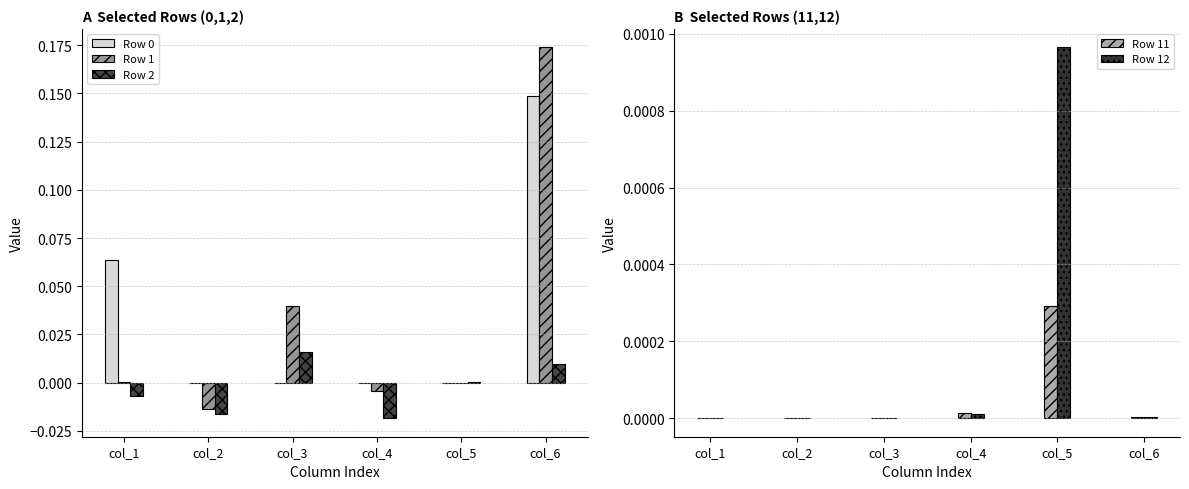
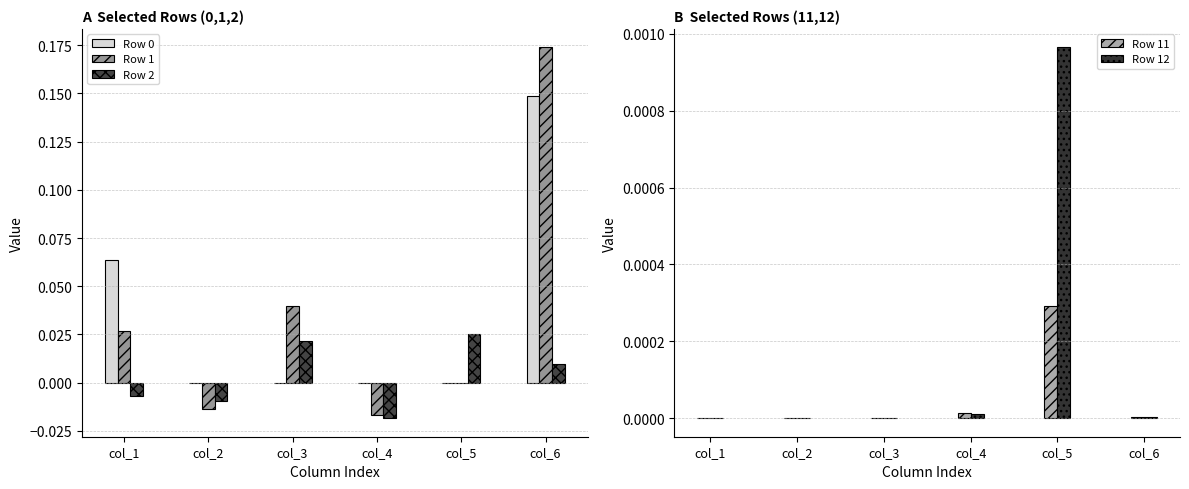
A Selected Rows (0,1,2), Row 1, col_1: 0.000 -> 0.027
A Selected Rows (0,1,2), Row 2, col_2: -0.016 -> -0.010
A Selected Rows (0,1,2), Row 2, col_3: 0.016 -> 0.021
A Selected Rows (0,1,2), Row 1, col_4: -0.004 -> -0.017
A Selected Rows (0,1,2), Row 2, col_5: 0.000 -> 0.025
